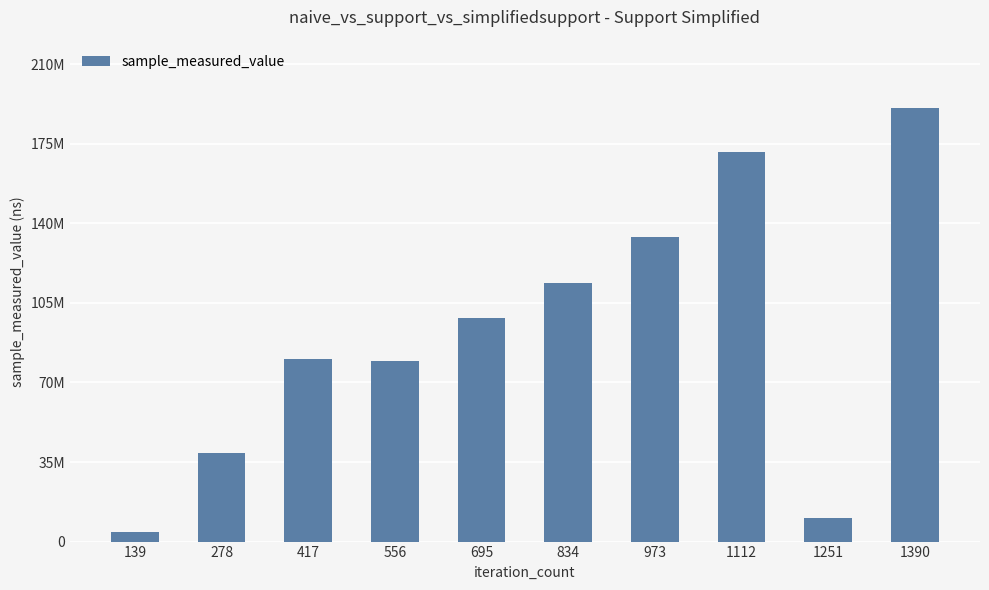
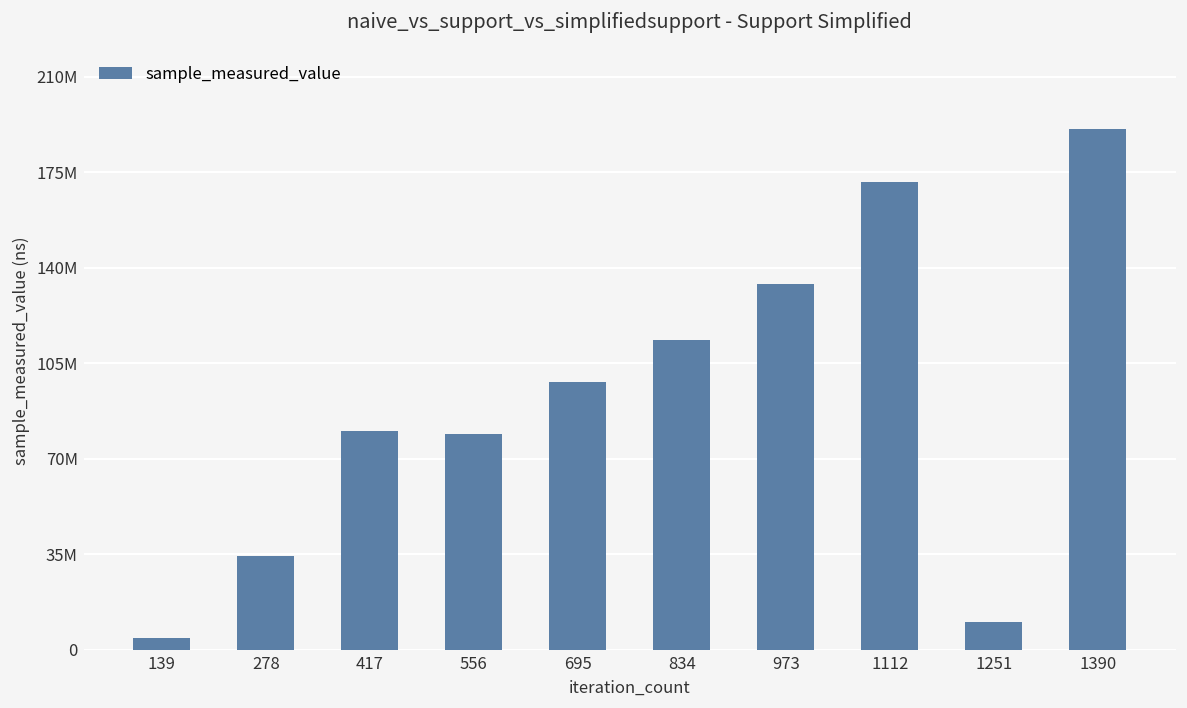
278: 39000000 -> 35000000
